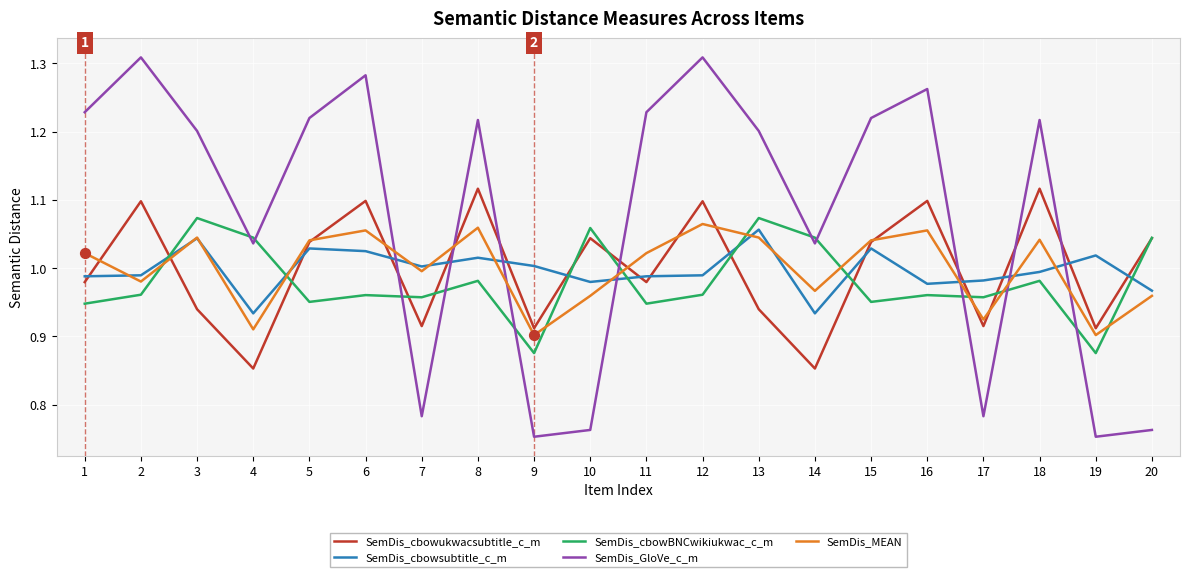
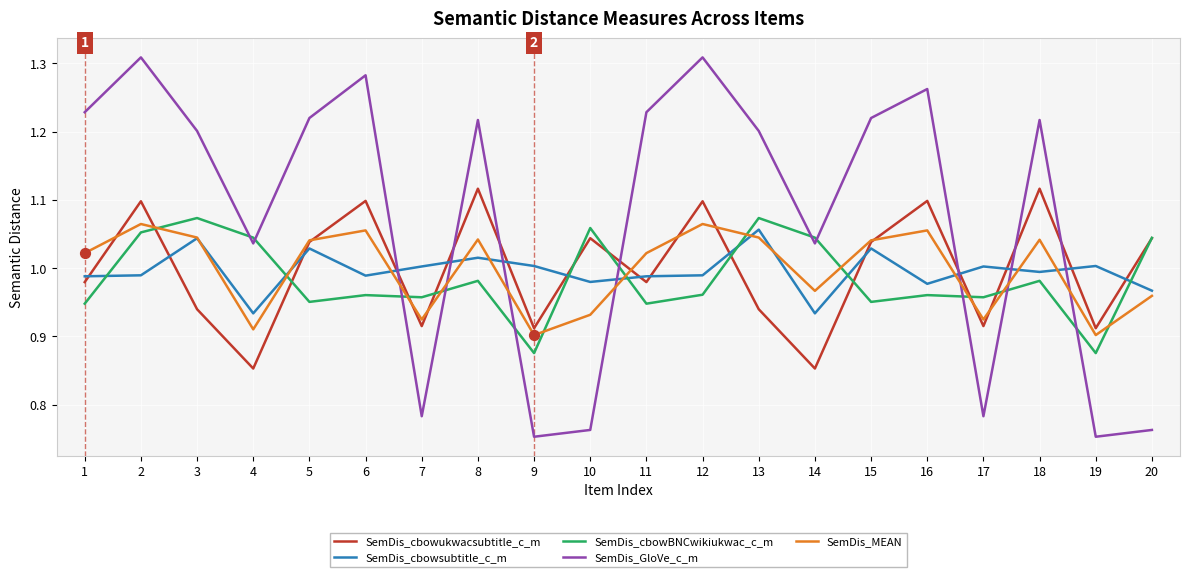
SemDis_cbowBNCwikiukwac_c_m, 2: 0.96 -> 1.05
SemDis_MEAN, 2: 0.98 -> 1.06
SemDis_cbowsubtitle_c_m, 6: 1.02 -> 0.99
SemDis_MEAN, 7: 1.00 -> 0.92
SemDis_MEAN, 8: 1.06 -> 1.04
SemDis_MEAN, 10: 0.96 -> 0.93
SemDis_cbowsubtitle_c_m, 17: 0.98 -> 1.00
SemDis_cbowsubtitle_c_m, 19: 1.02 -> 1.00
